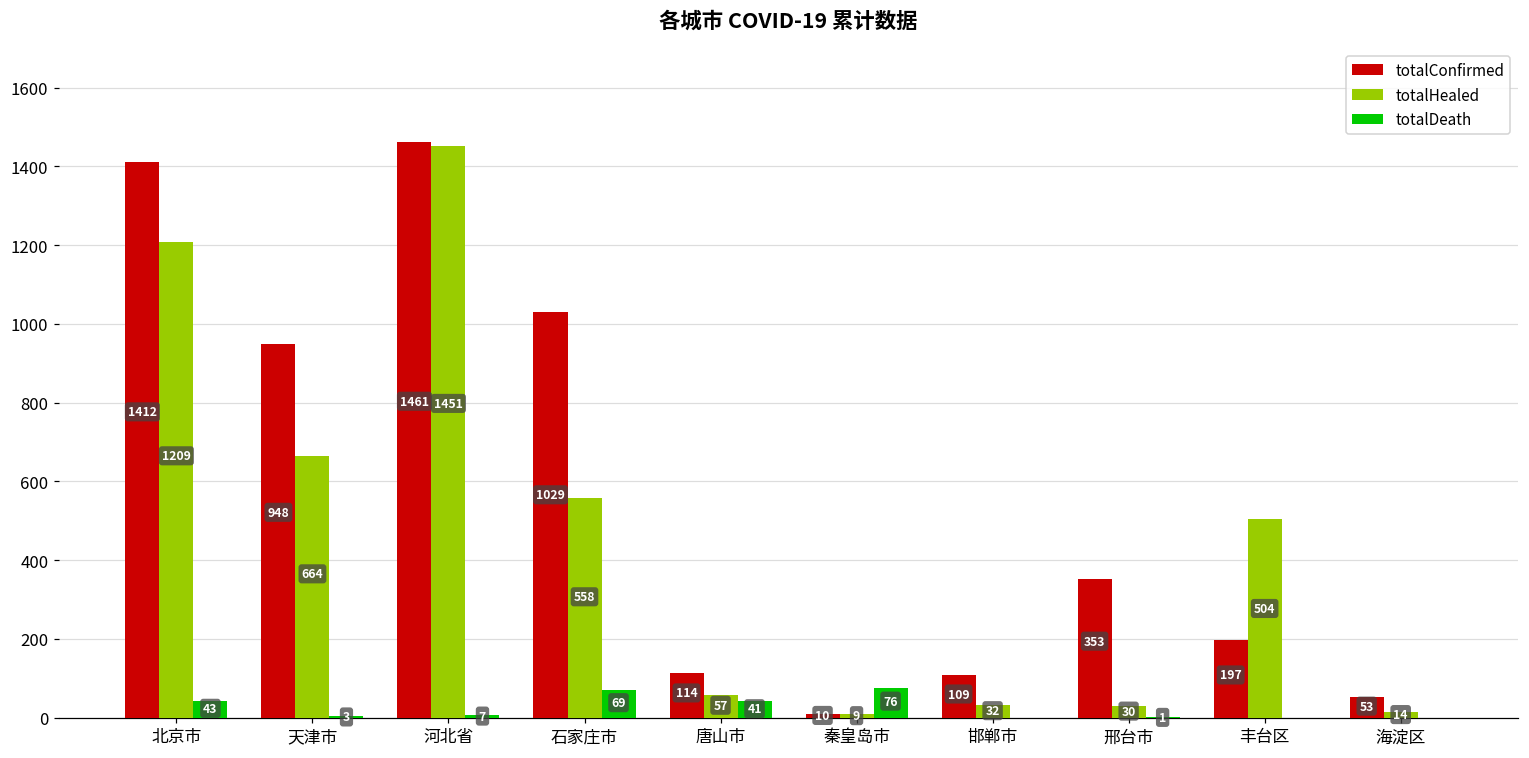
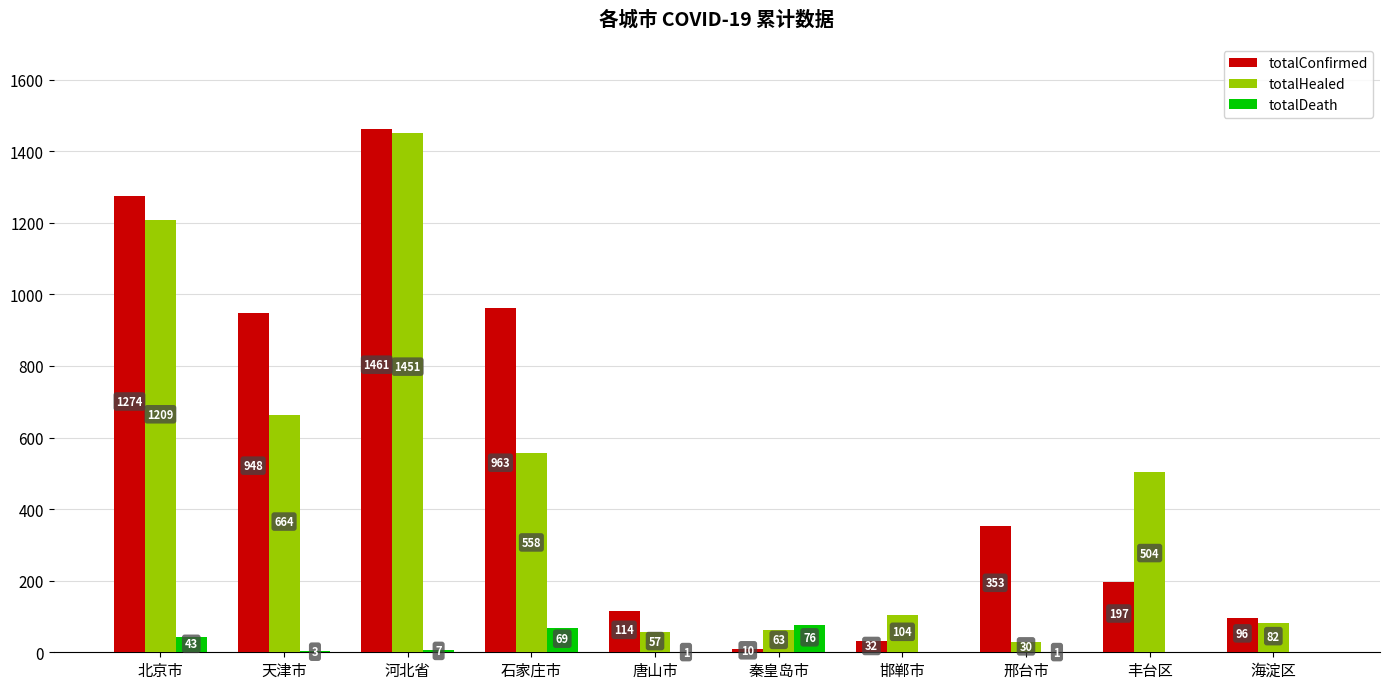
totalConfirmed, 北京市: 1412 -> 1274
totalConfirmed, 石家庄市: 1029 -> 963
totalDeath, 唐山市: 41 -> 1
totalHealed, 秦皇岛市: 9 -> 63
totalConfirmed, 邯郸市: 109 -> 32
totalHealed, 邯郸市: 32 -> 104
totalConfirmed, 海淀区: 53 -> 96
totalHealed, 海淀区: 14 -> 82
